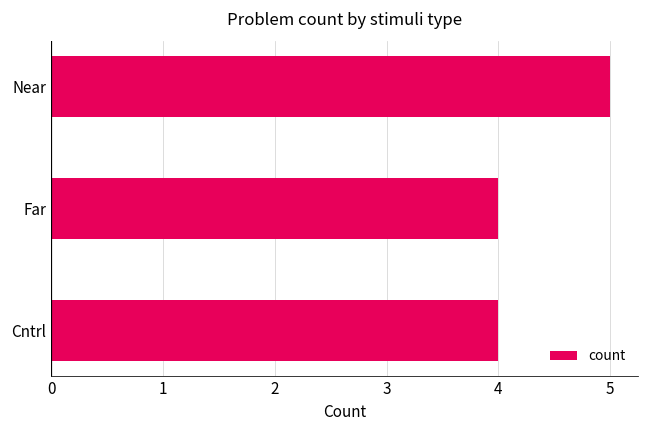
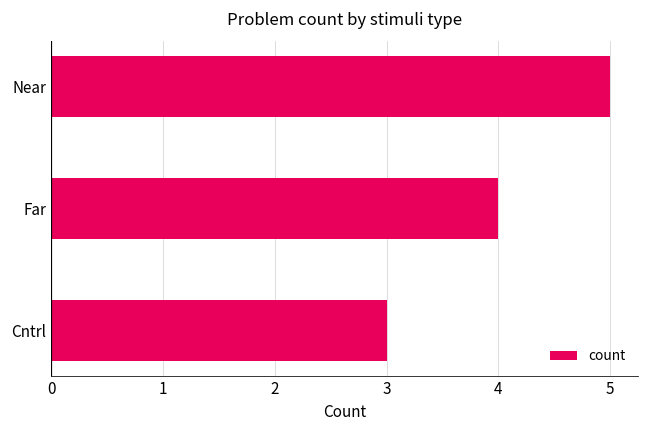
Cntrl: 4 -> 3
